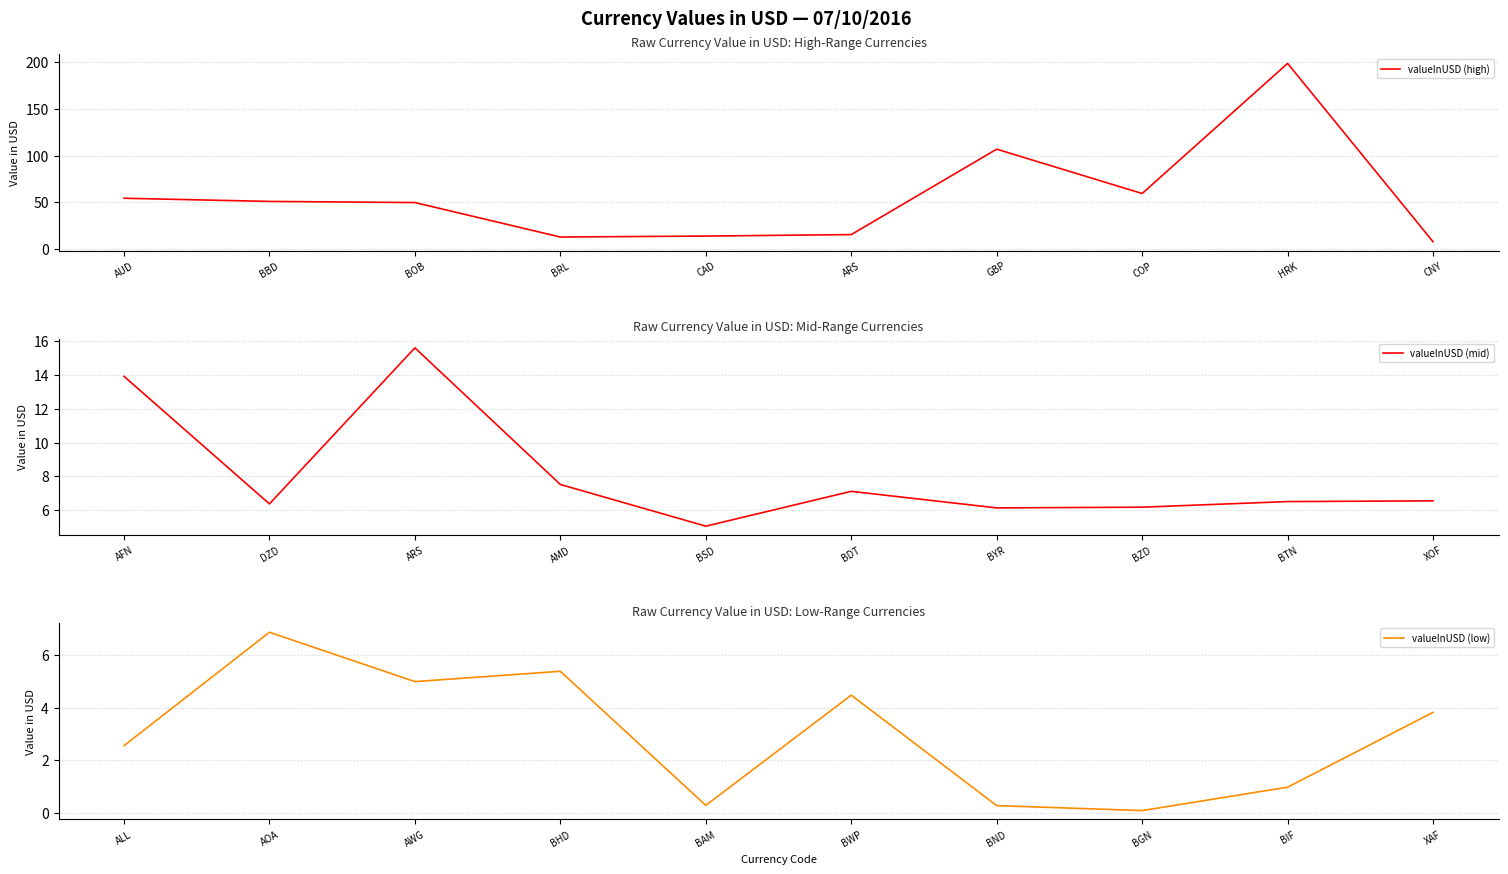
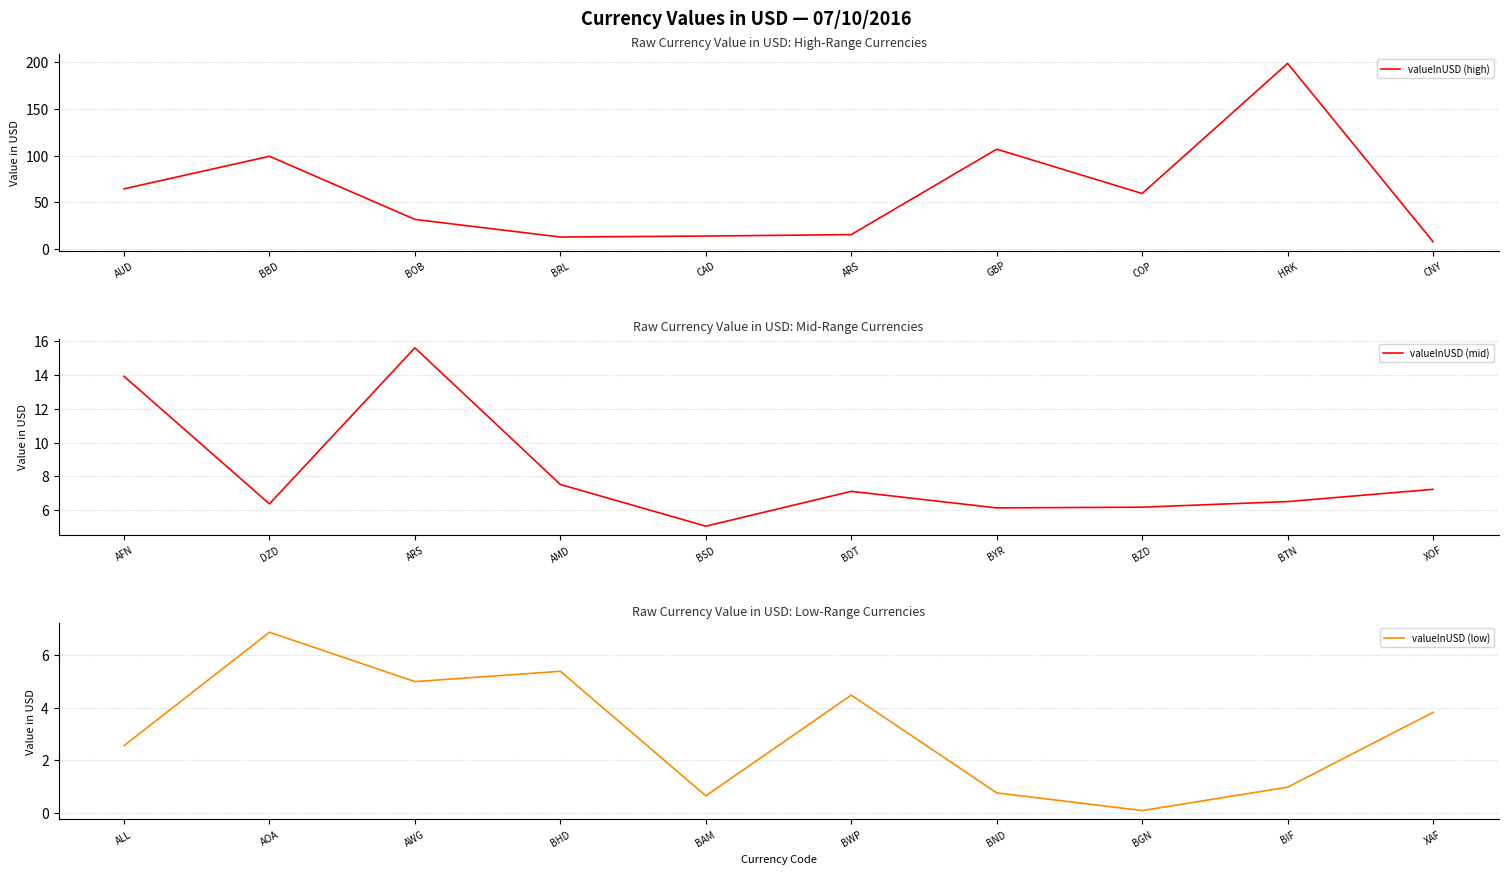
Raw Currency Value in USD: High-Range Currencies, AUD: 50 -> 60
Raw Currency Value in USD: High-Range Currencies, BBD: 50 -> 100
Raw Currency Value in USD: High-Range Currencies, BOB: 50 -> 30
Raw Currency Value in USD: Mid-Range Currencies, XOF: 6.6 -> 7.2
Raw Currency Value in USD: Low-Range Currencies, BAM: 0.3 -> 0.7
Raw Currency Value in USD: Low-Range Currencies, BND: 0.3 -> 0.8
